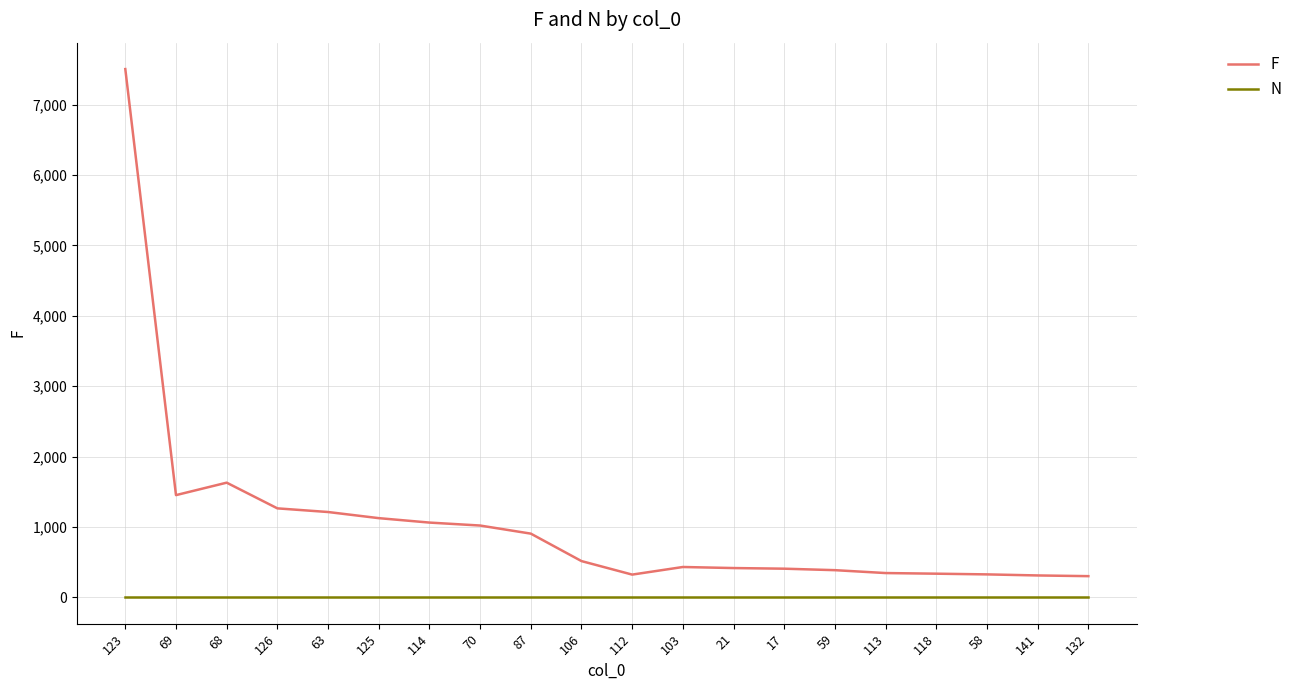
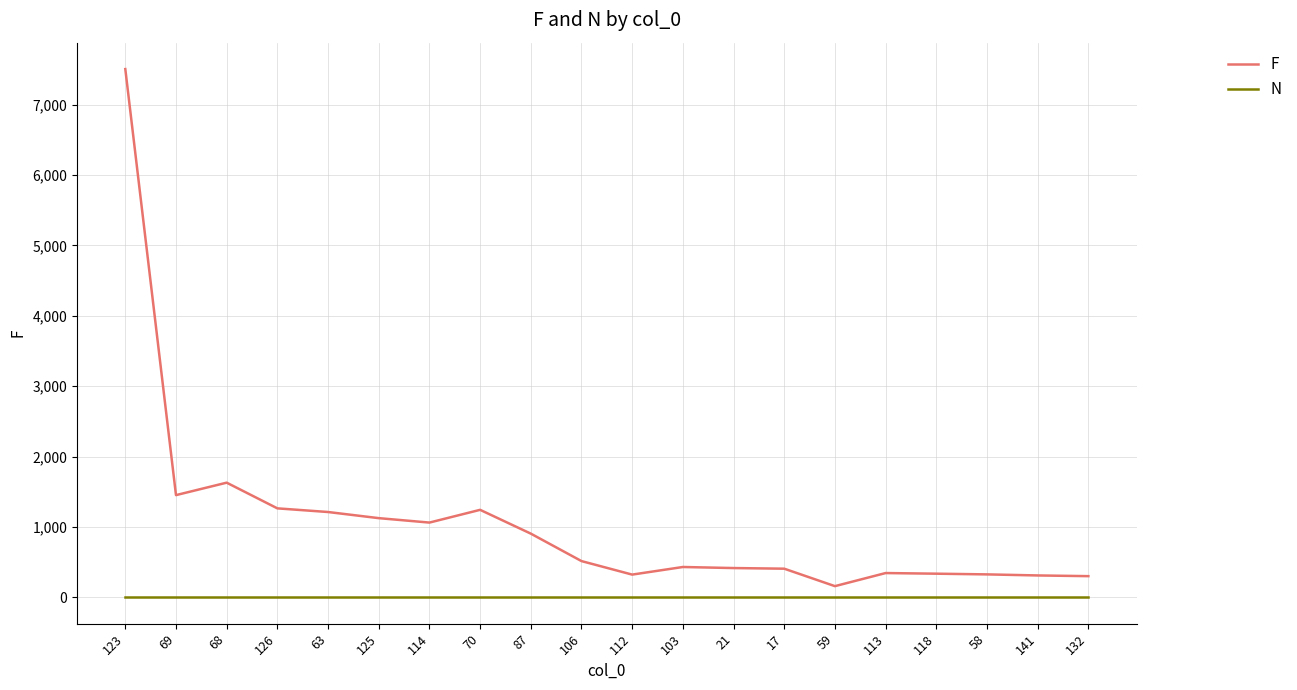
F, 70: 1,000 -> 1,200
F, 59: 400 -> 200
